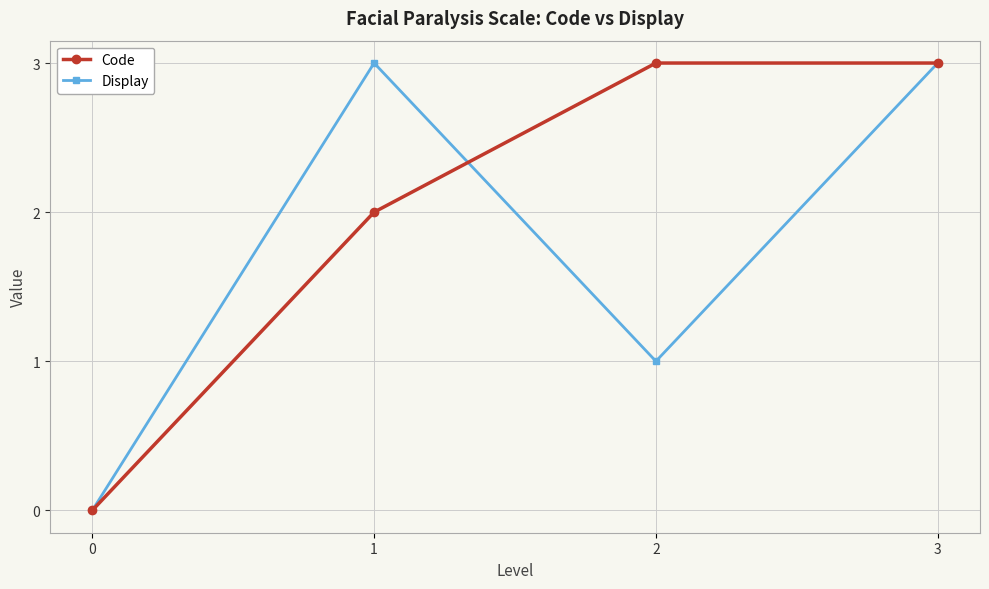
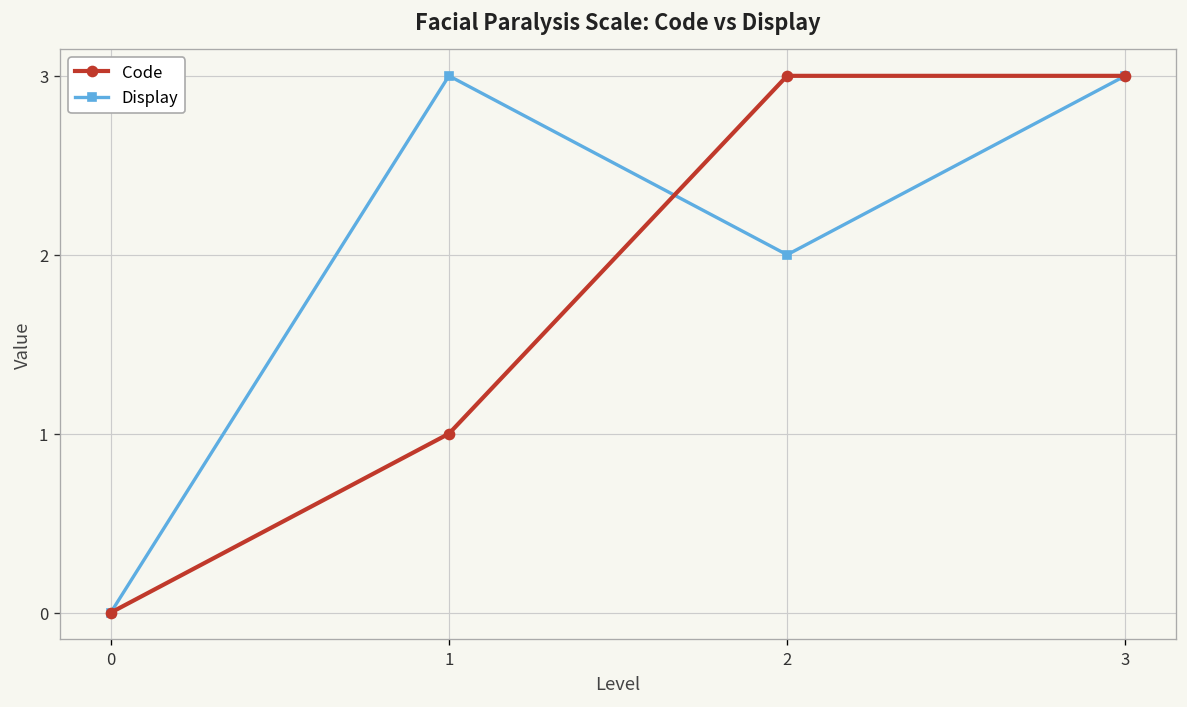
Code, 1: 2 -> 1
Display, 2: 1 -> 2
